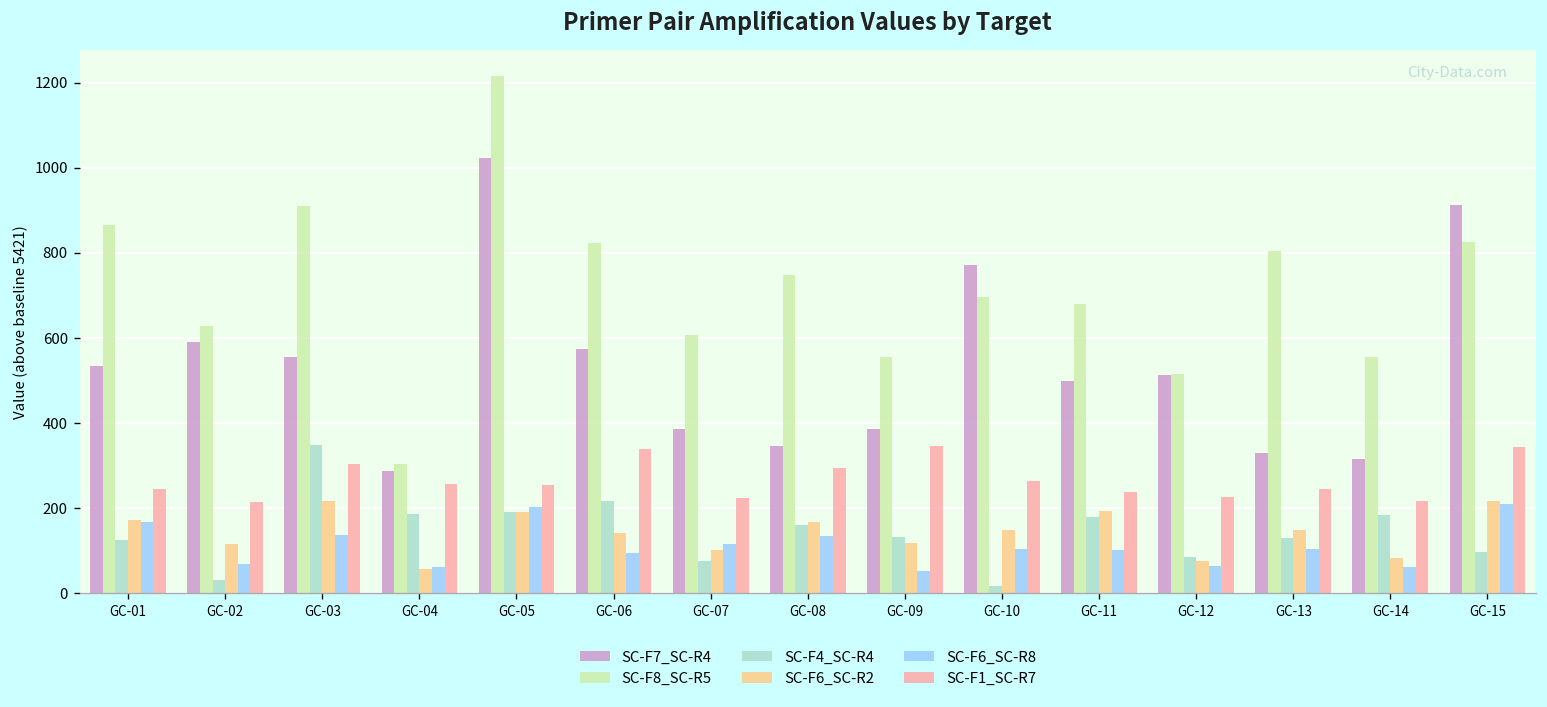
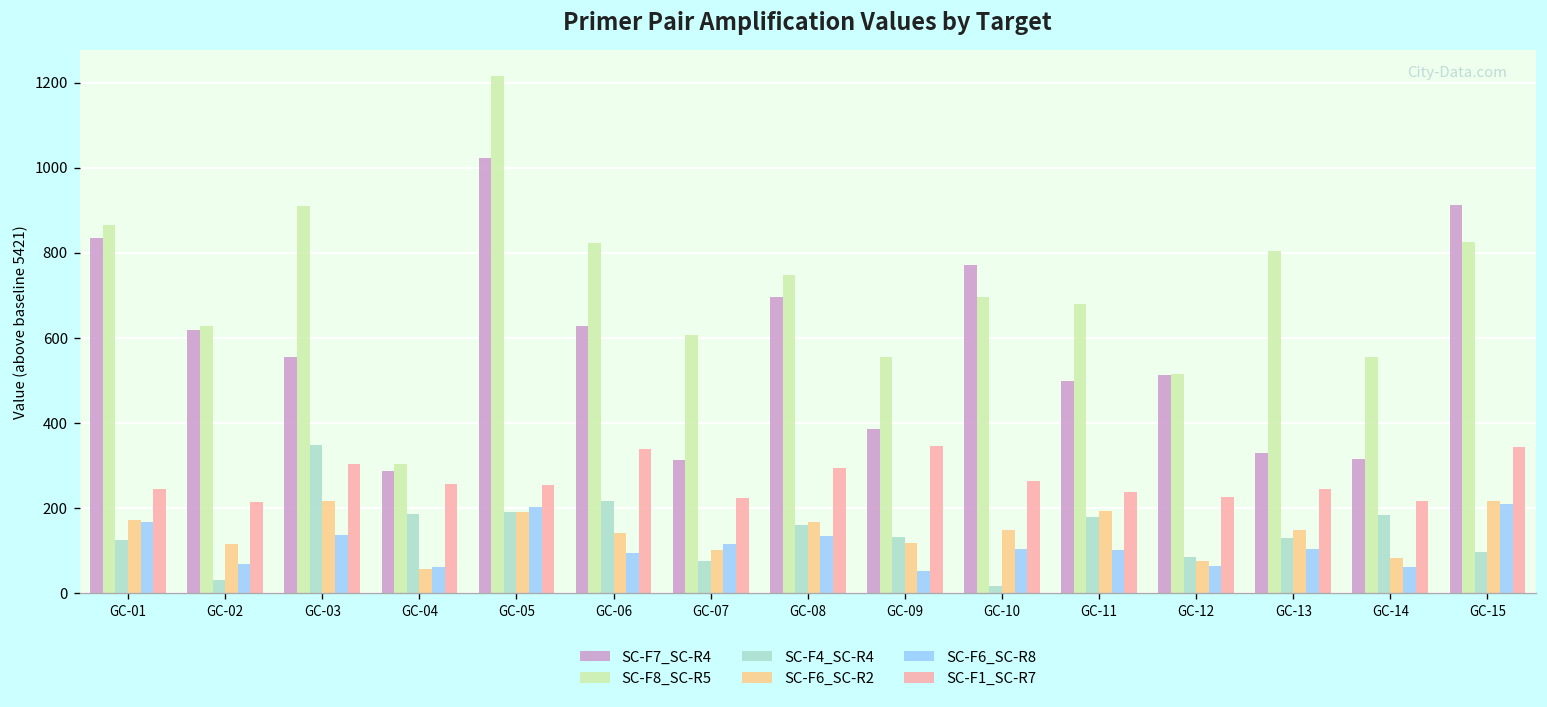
SC-F7_SC-R4, GC-01: 530 -> 840
SC-F7_SC-R4, GC-02: 590 -> 620
SC-F7_SC-R4, GC-06: 570 -> 630
SC-F7_SC-R4, GC-07: 390 -> 310
SC-F7_SC-R4, GC-08: 350 -> 700
